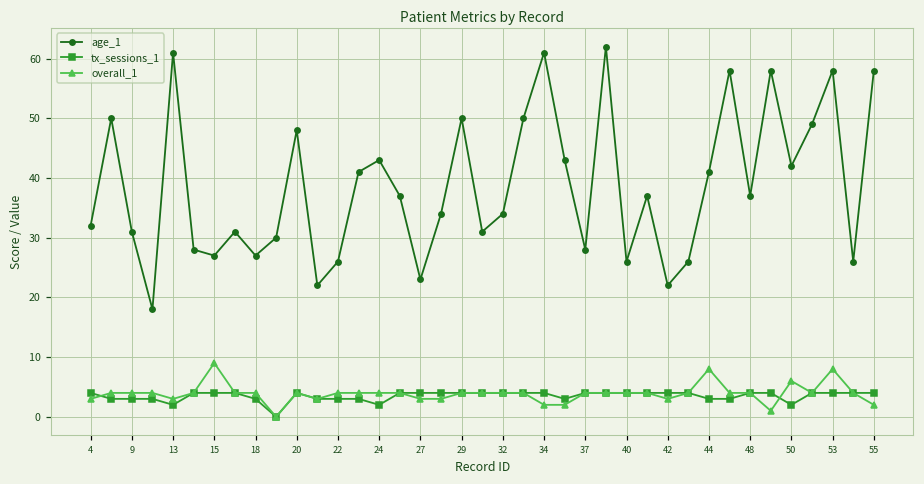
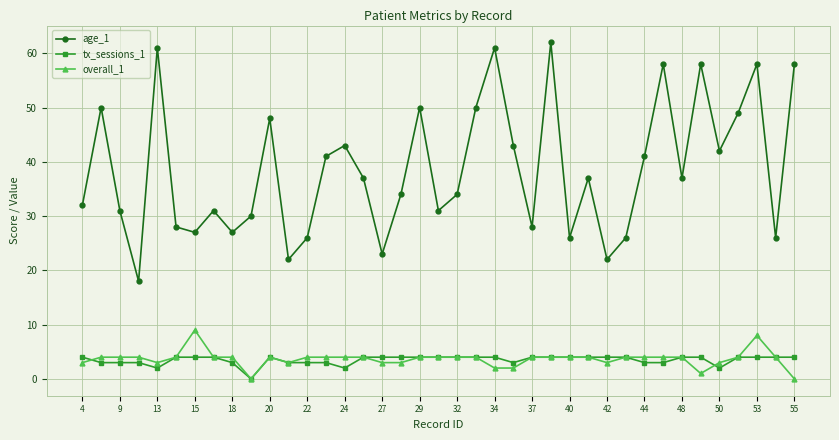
overall_1, 44: 8 -> 4
overall_1, 50: 6 -> 3
overall_1, 55: 2 -> 0
